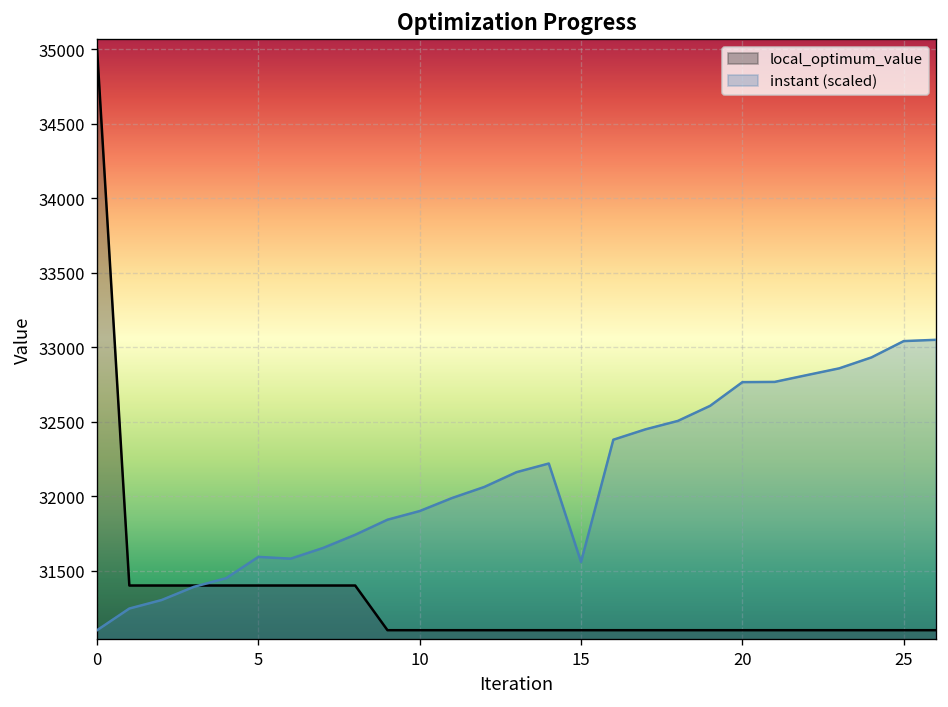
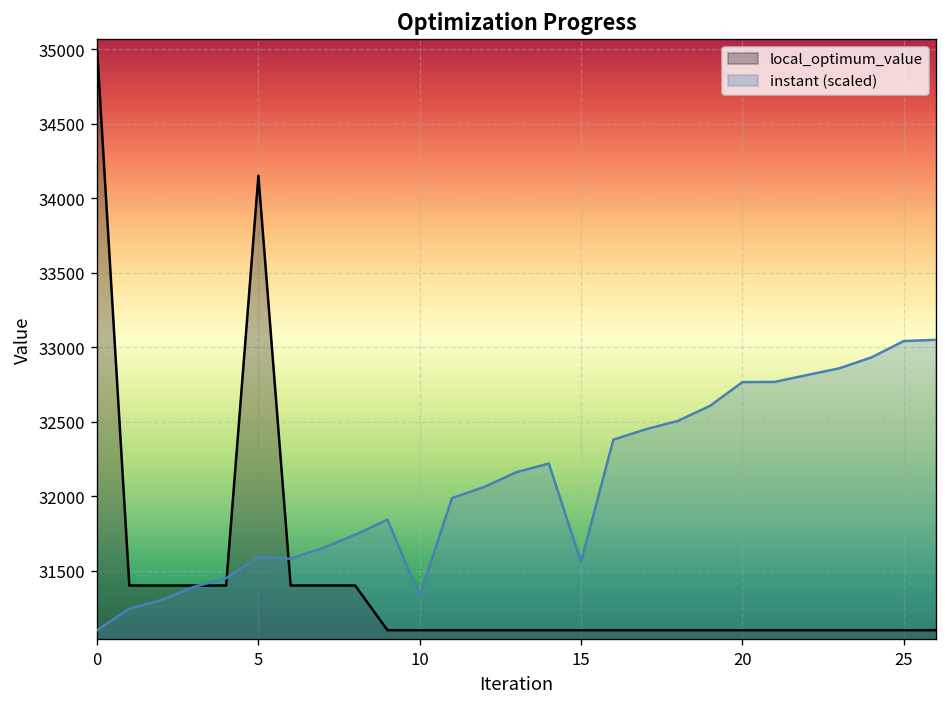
local_optimum_value, 5: 31400 -> 34150
instant (scaled), 10: 31900 -> 31330
